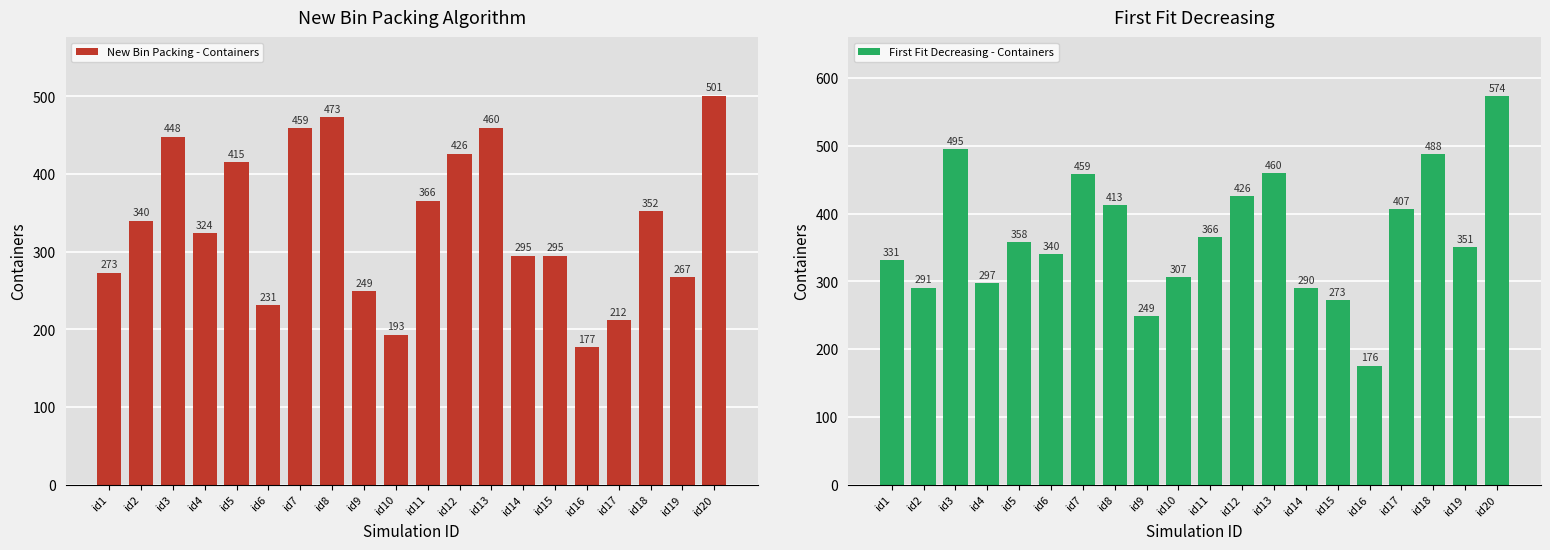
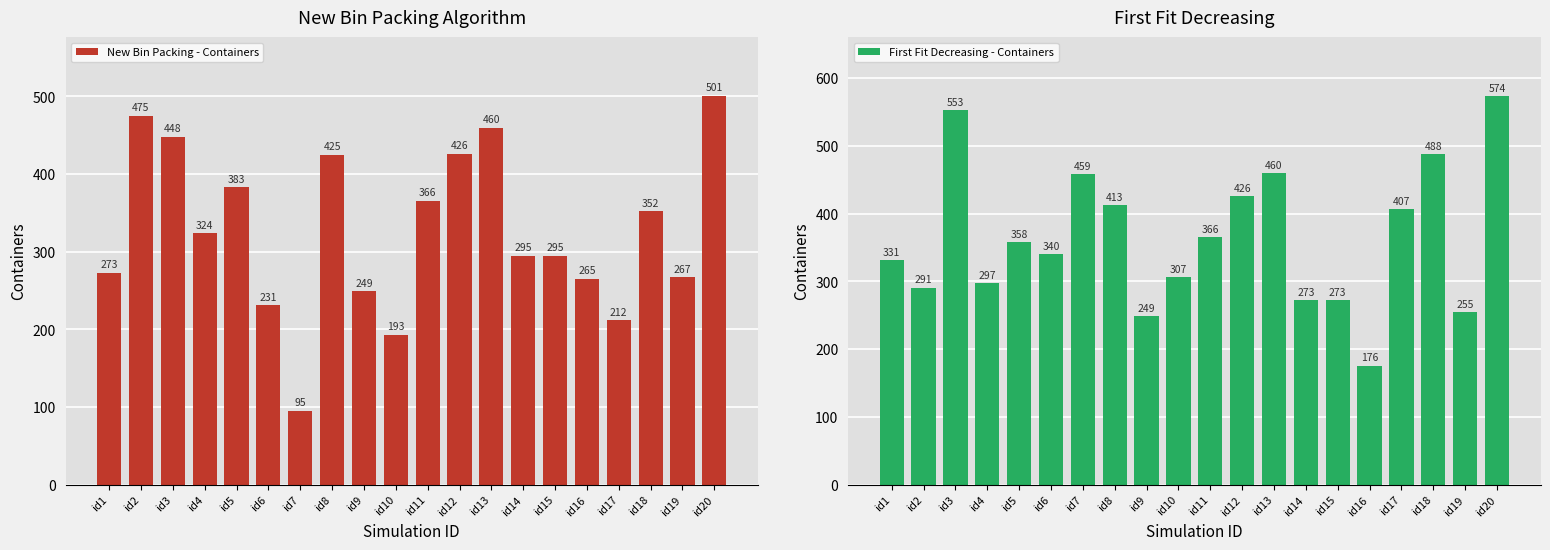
New Bin Packing Algorithm, id2: 340 -> 475
New Bin Packing Algorithm, id5: 415 -> 383
New Bin Packing Algorithm, id7: 459 -> 95
New Bin Packing Algorithm, id8: 473 -> 425
New Bin Packing Algorithm, id16: 177 -> 265
First Fit Decreasing, id3: 495 -> 553
First Fit Decreasing, id14: 290 -> 273
First Fit Decreasing, id19: 351 -> 255
